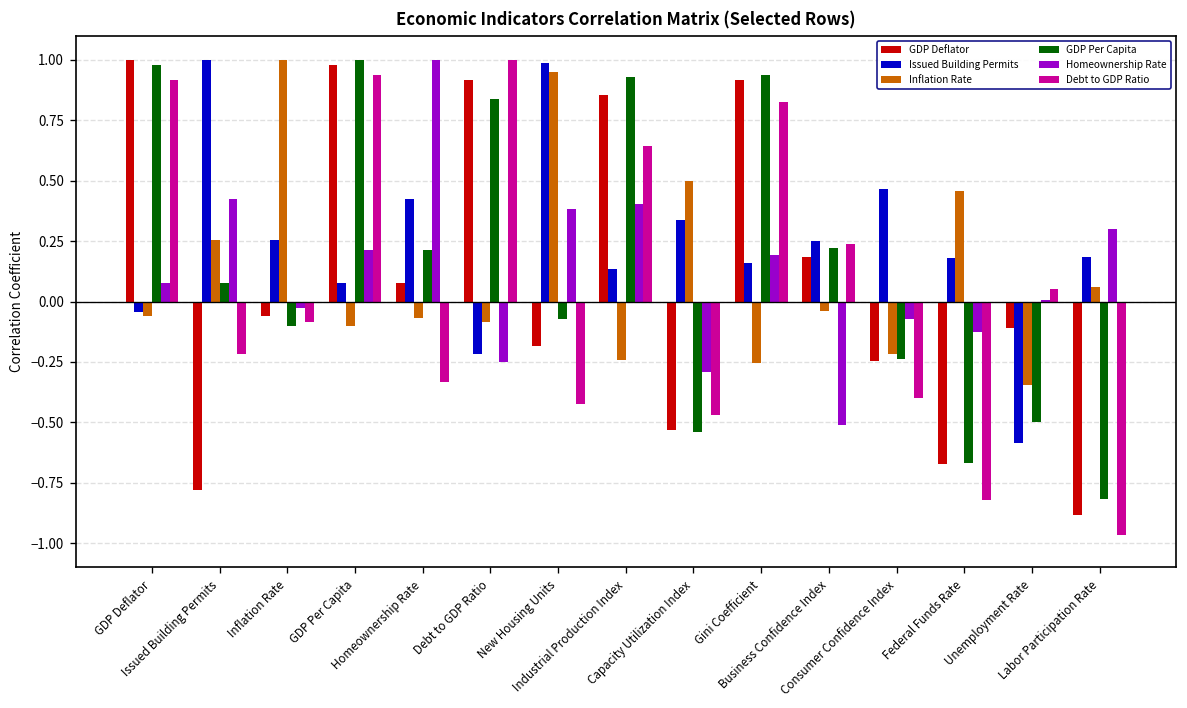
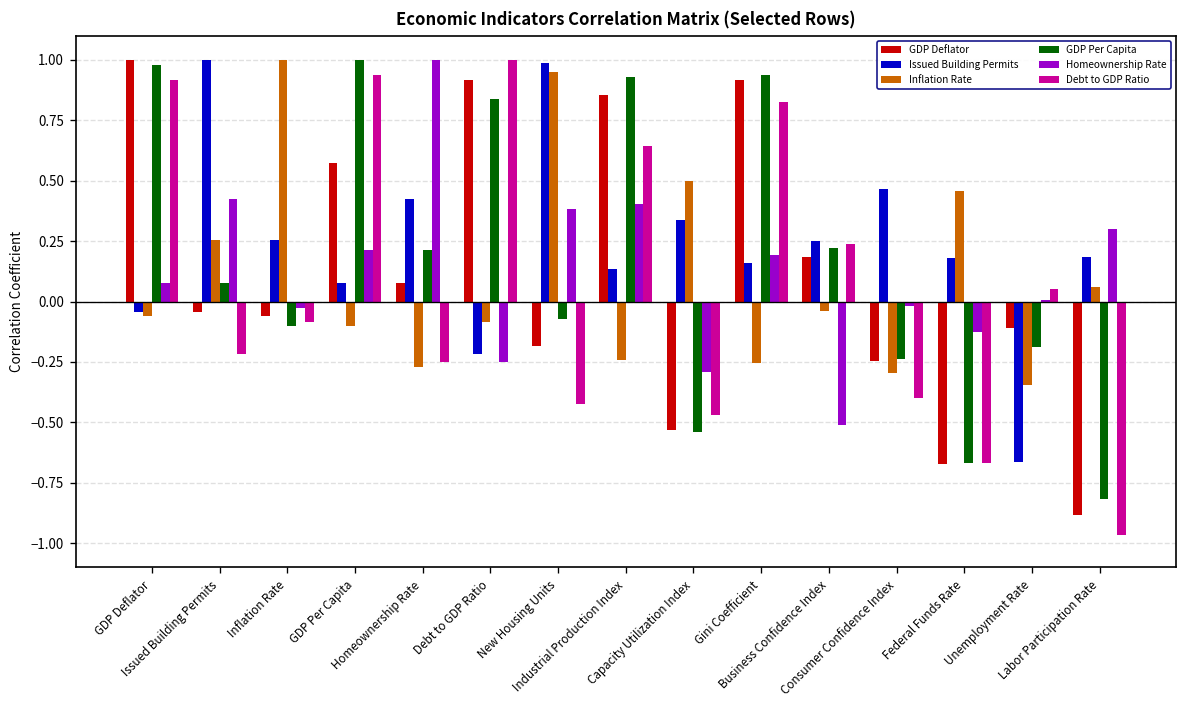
GDP Deflator, Issued Building Permits: -0.78 -> -0.04
GDP Deflator, GDP Per Capita: 0.98 -> 0.57
Inflation Rate, Homeownership Rate: -0.07 -> -0.27
Debt to GDP Ratio, Homeownership Rate: -0.33 -> -0.25
Inflation Rate, Consumer Confidence Index: -0.22 -> -0.30
Homeownership Rate, Consumer Confidence Index: -0.07 -> -0.02
Debt to GDP Ratio, Federal Funds Rate: -0.82 -> -0.67
Issued Building Permits, Unemployment Rate: -0.59 -> -0.66
GDP Per Capita, Unemployment Rate: -0.50 -> -0.19
